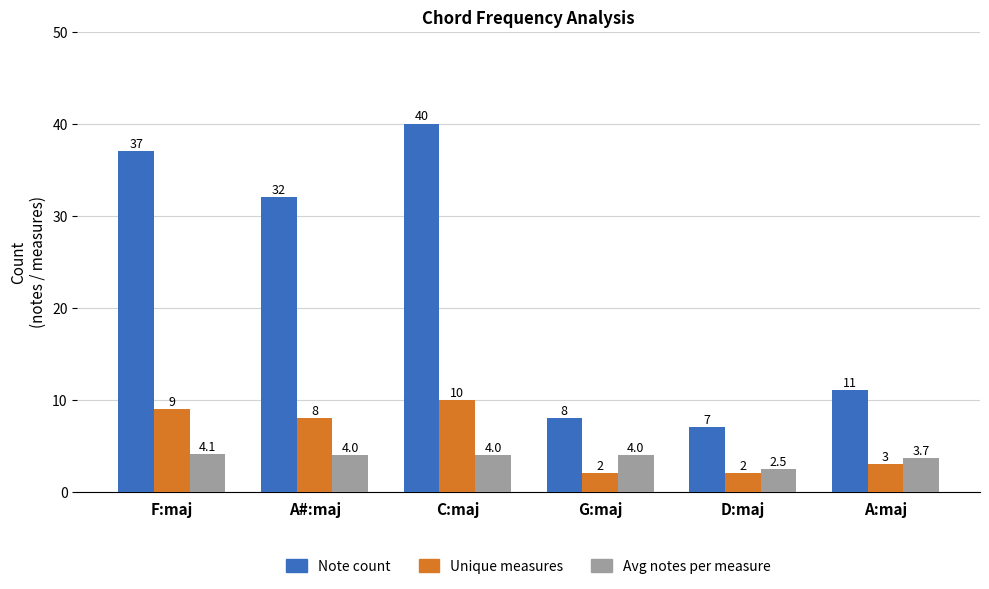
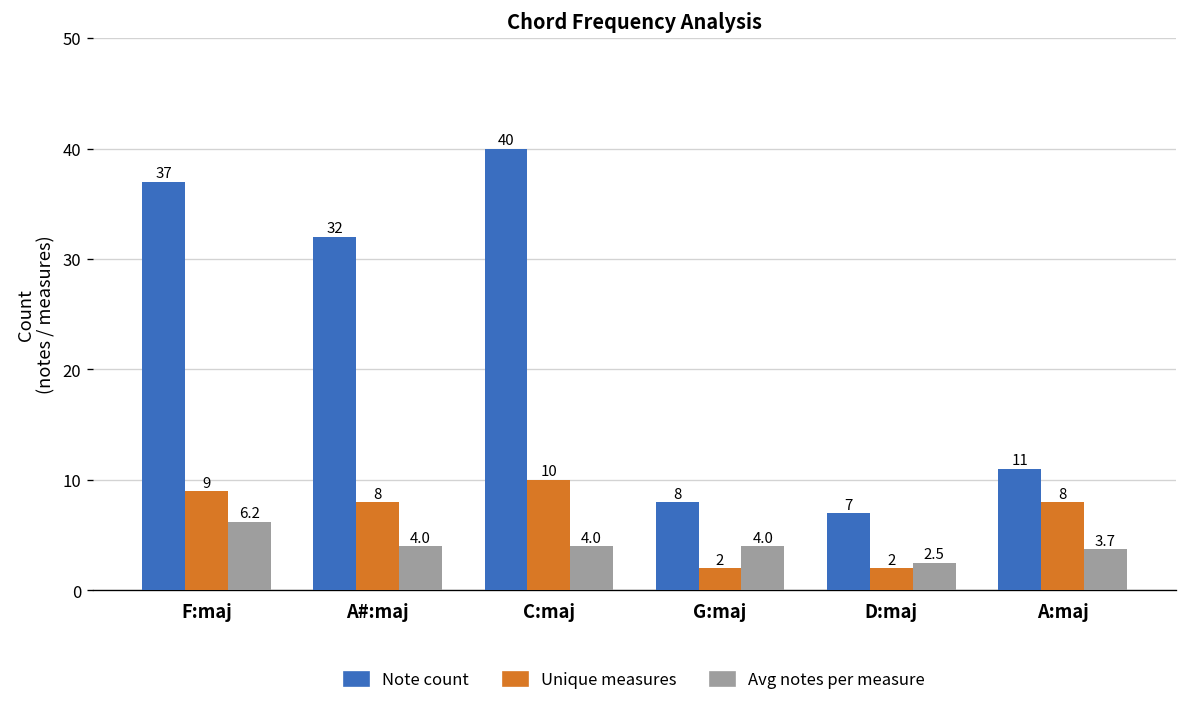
Avg notes per measure, F:maj: 4.1 -> 6.2
Unique measures, A:maj: 3 -> 8
